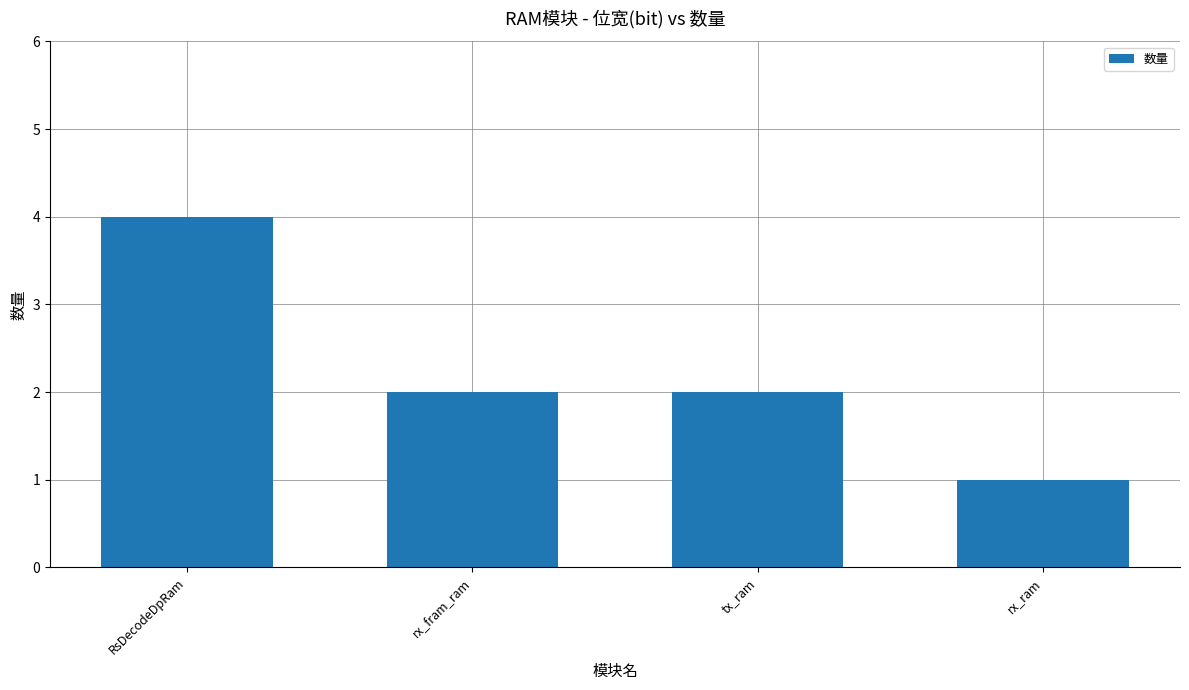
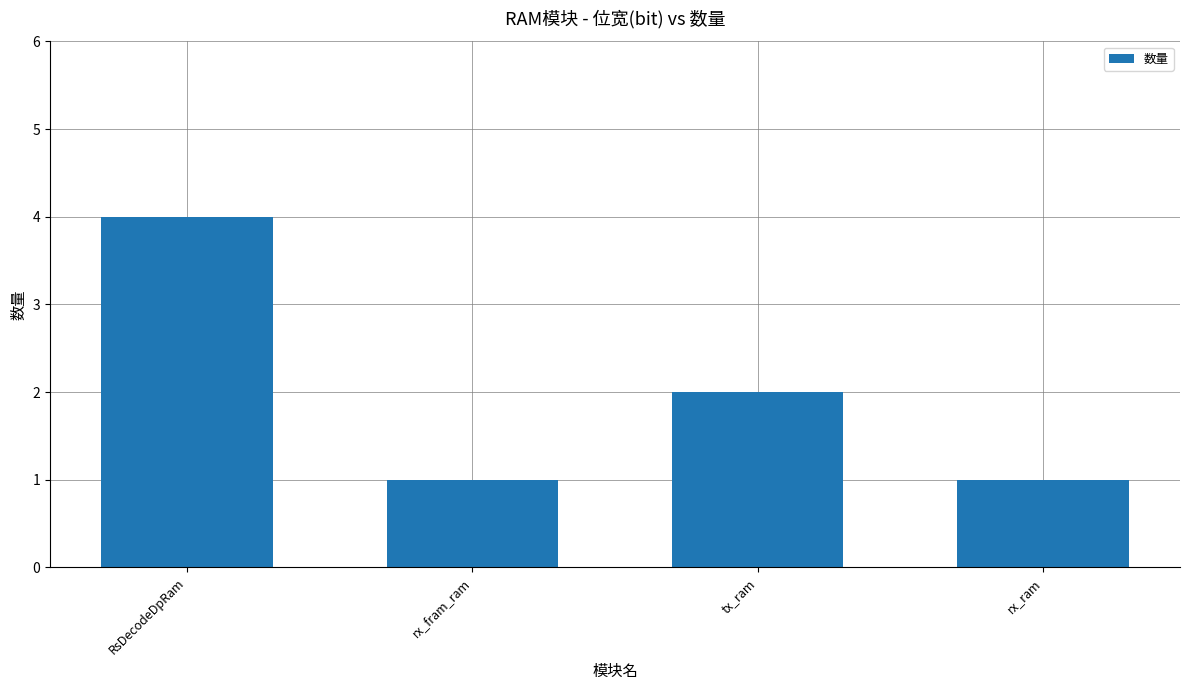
rx_fram_ram: 2 -> 1
